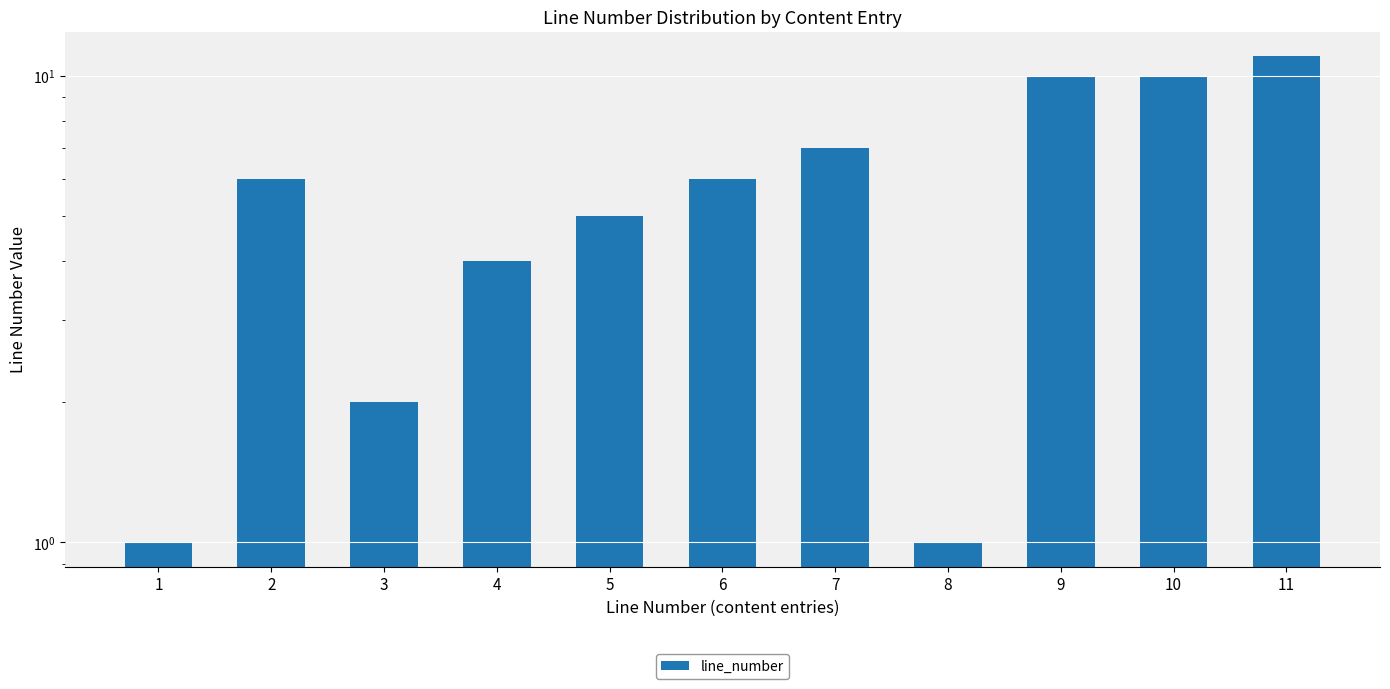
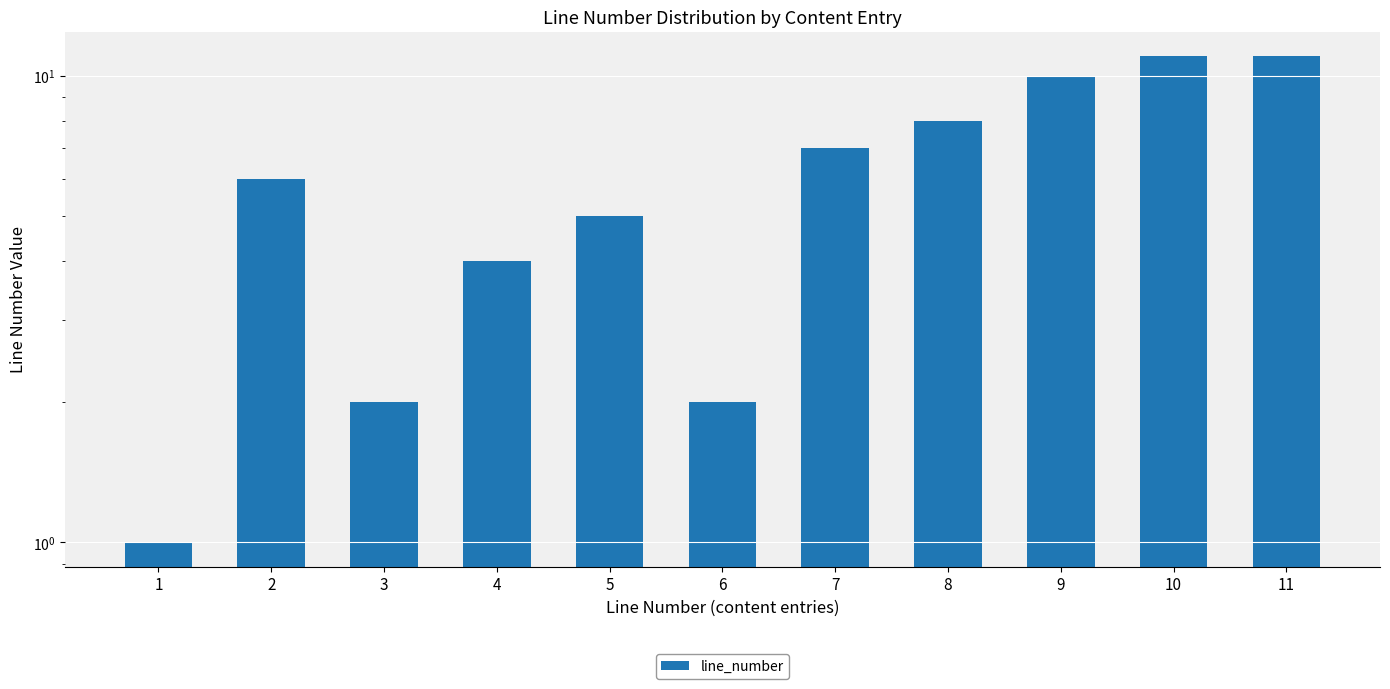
6: 6 -> 2
8: 1 -> 8
10: 10 -> 11
